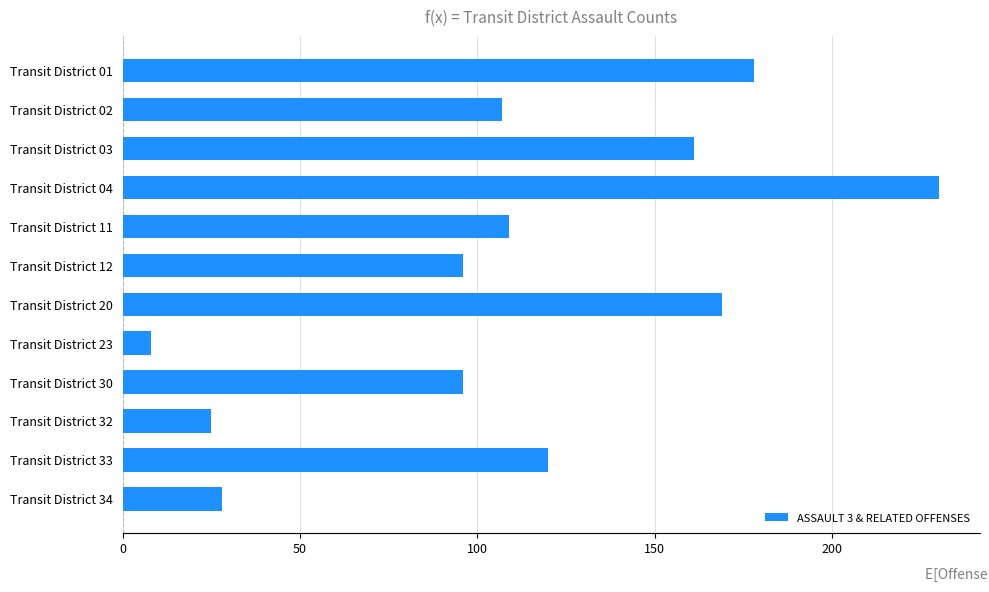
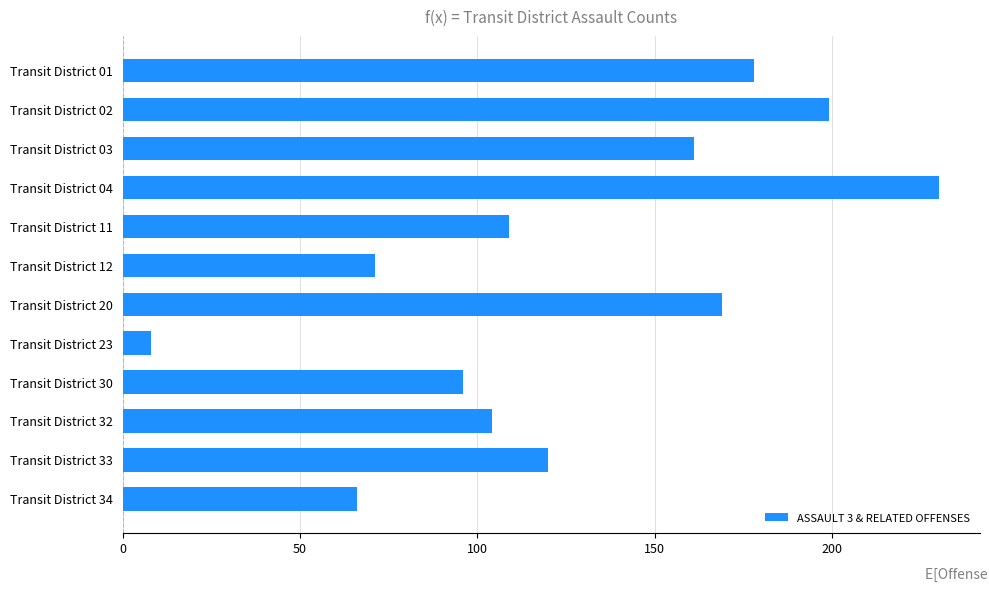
Transit District 02: 107 -> 199
Transit District 12: 96 -> 71
Transit District 32: 25 -> 104
Transit District 34: 28 -> 66
